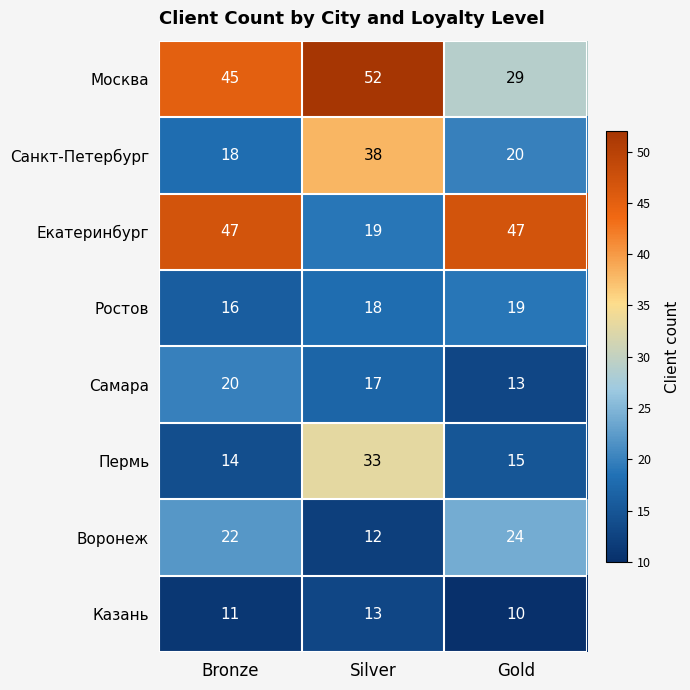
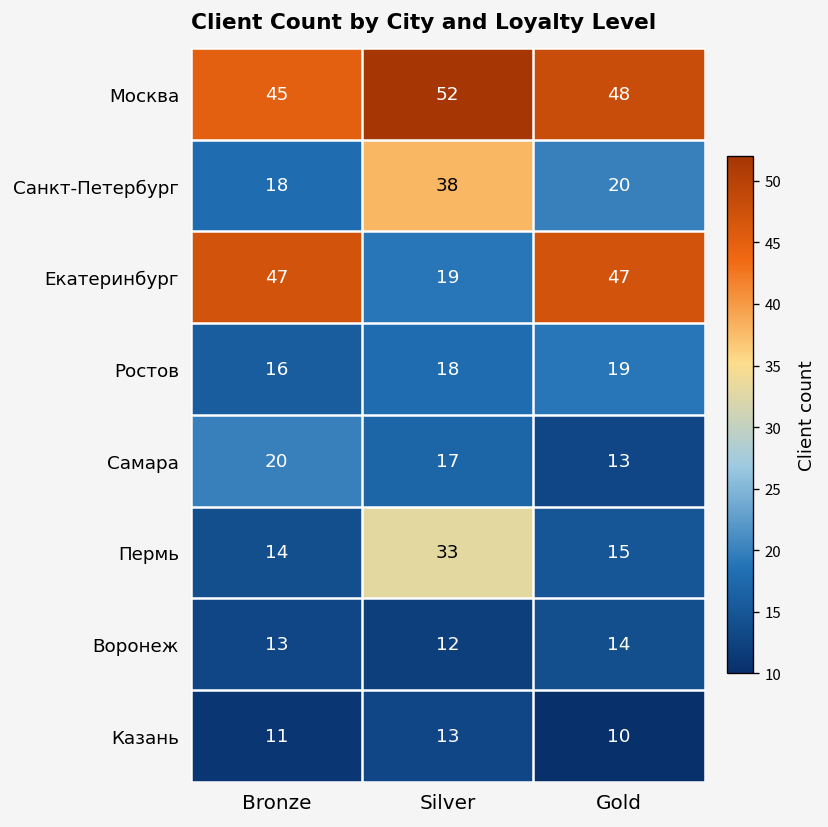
Москва, Gold: 29 -> 48
Воронеж, Bronze: 22 -> 13
Воронеж, Gold: 24 -> 14
